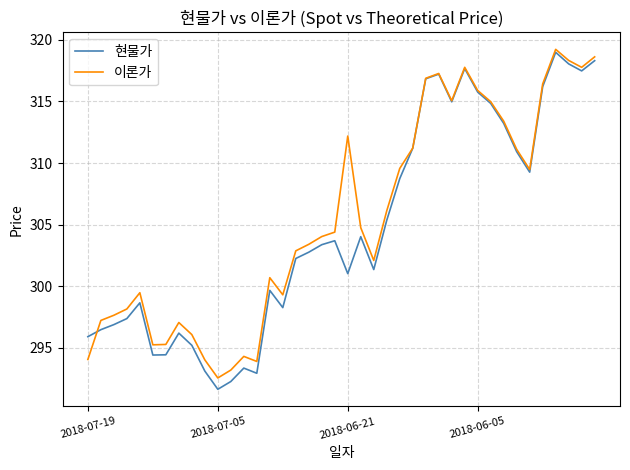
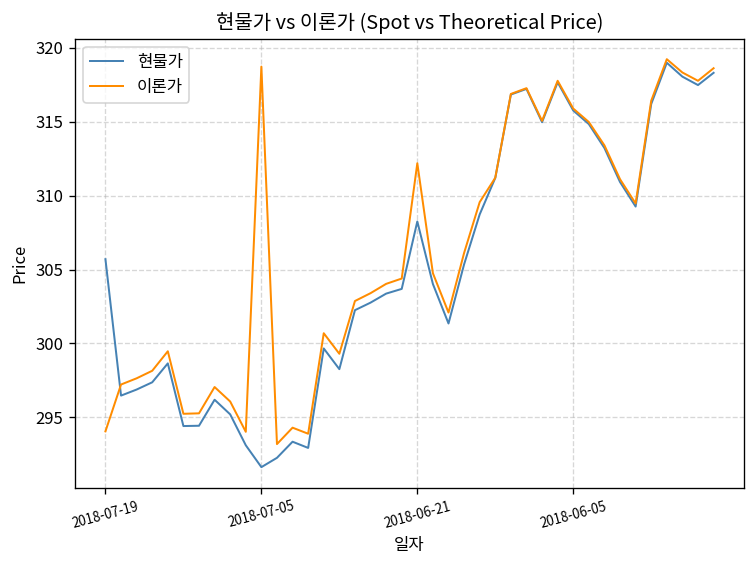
현물가, 2018-07-19: 295.9 -> 305.7
이론가, 2018-07-05: 292.6 -> 318.7
현물가, 2018-06-21: 301.0 -> 308.3
